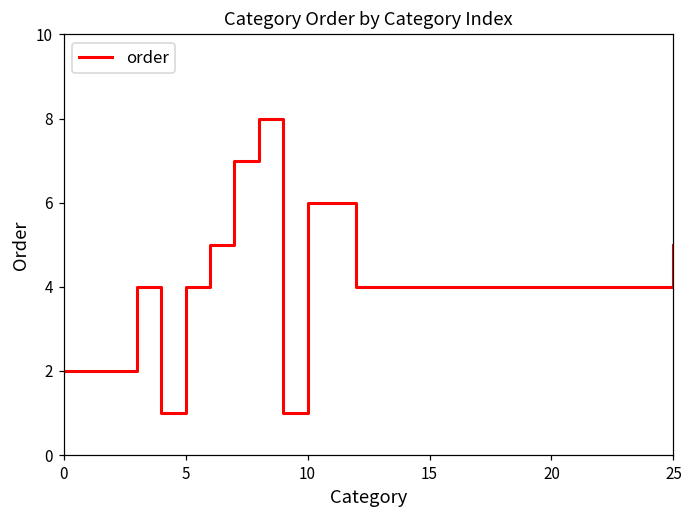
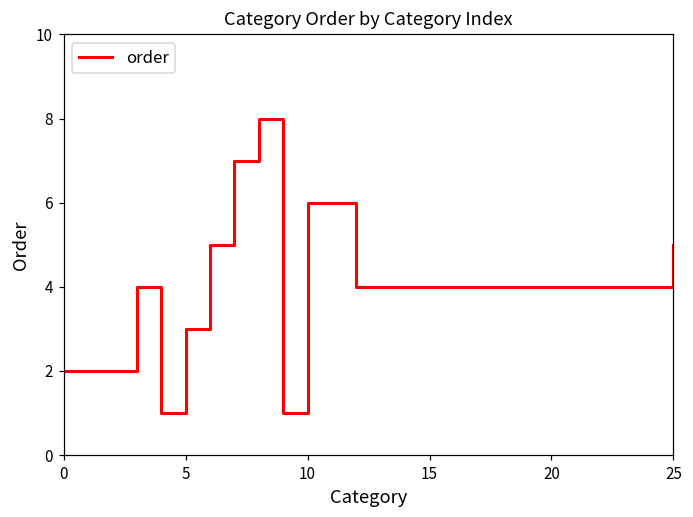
5: 4 -> 3
